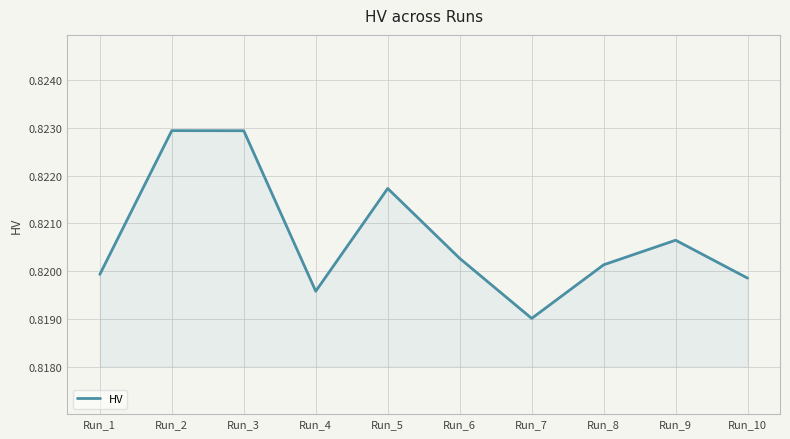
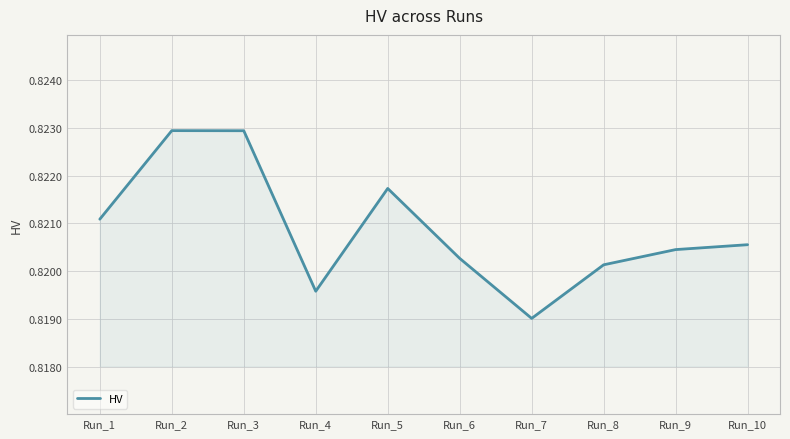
Run_1: 0.8199 -> 0.8211
Run_9: 0.8206 -> 0.8205
Run_10: 0.8199 -> 0.8206
